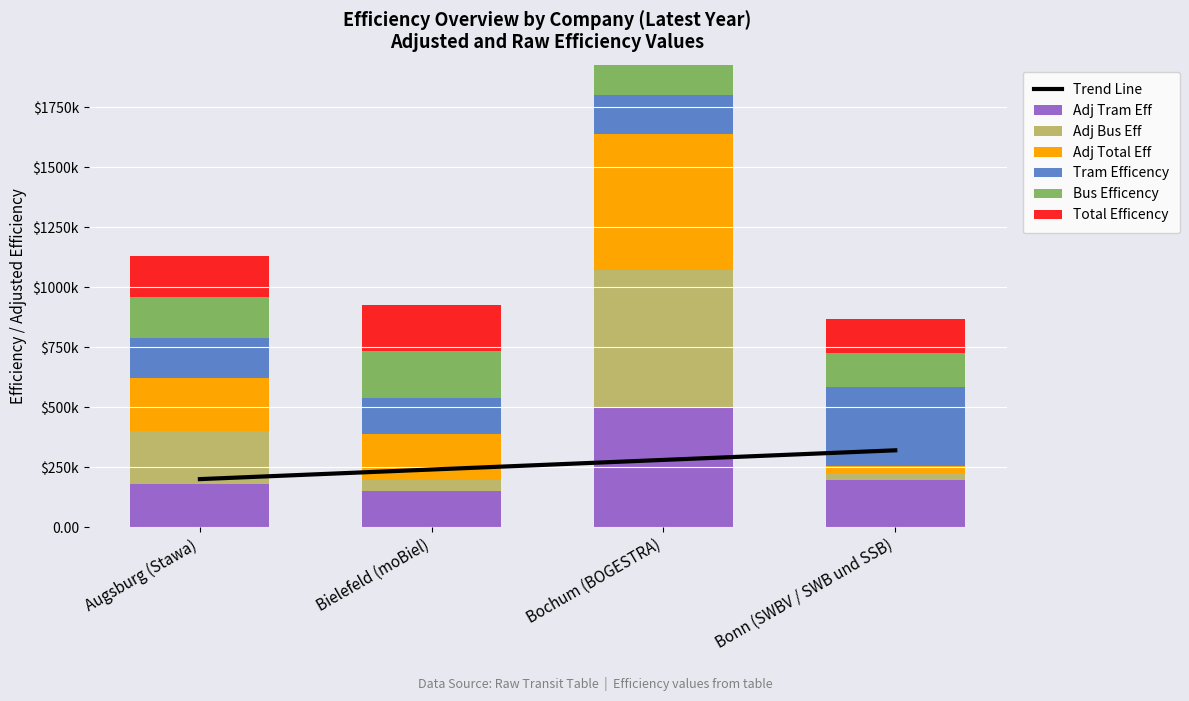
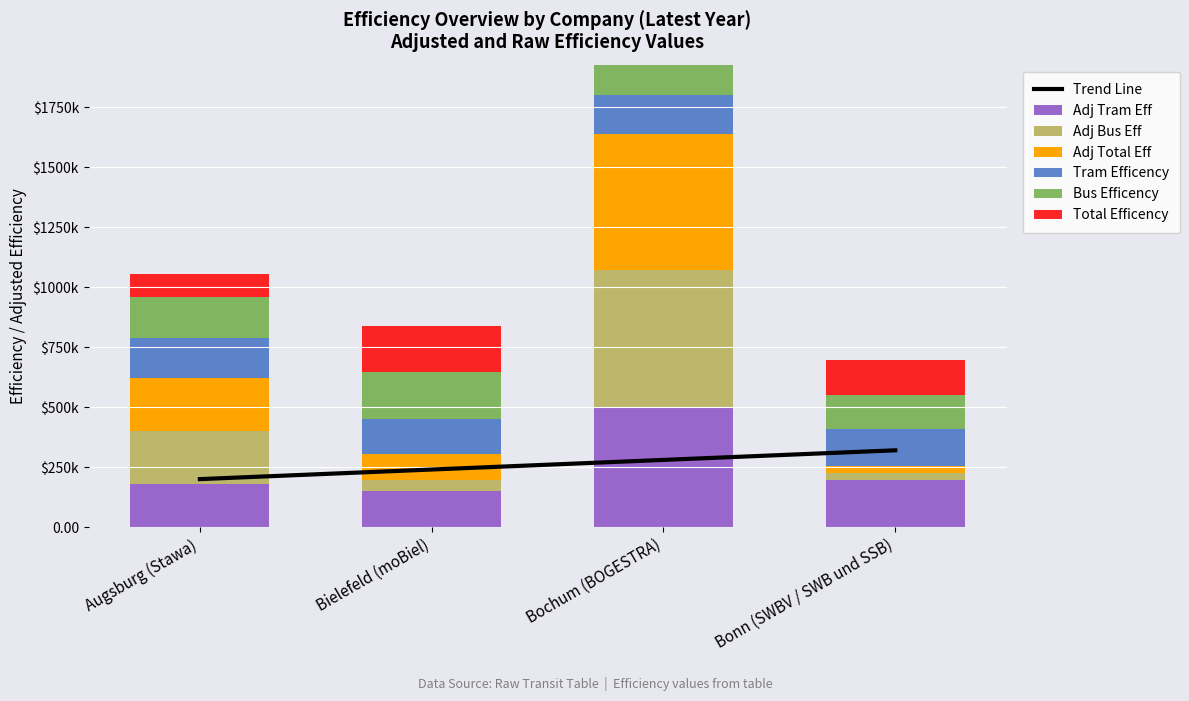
Total Efficency, Augsburg (Stawa): $170000 -> $100000
Adj Total Eff, Bielefeld (moBiel): $190000 -> $110000
Tram Efficency, Bonn (SWBV / SWB und SSB): $330000 -> $150000
